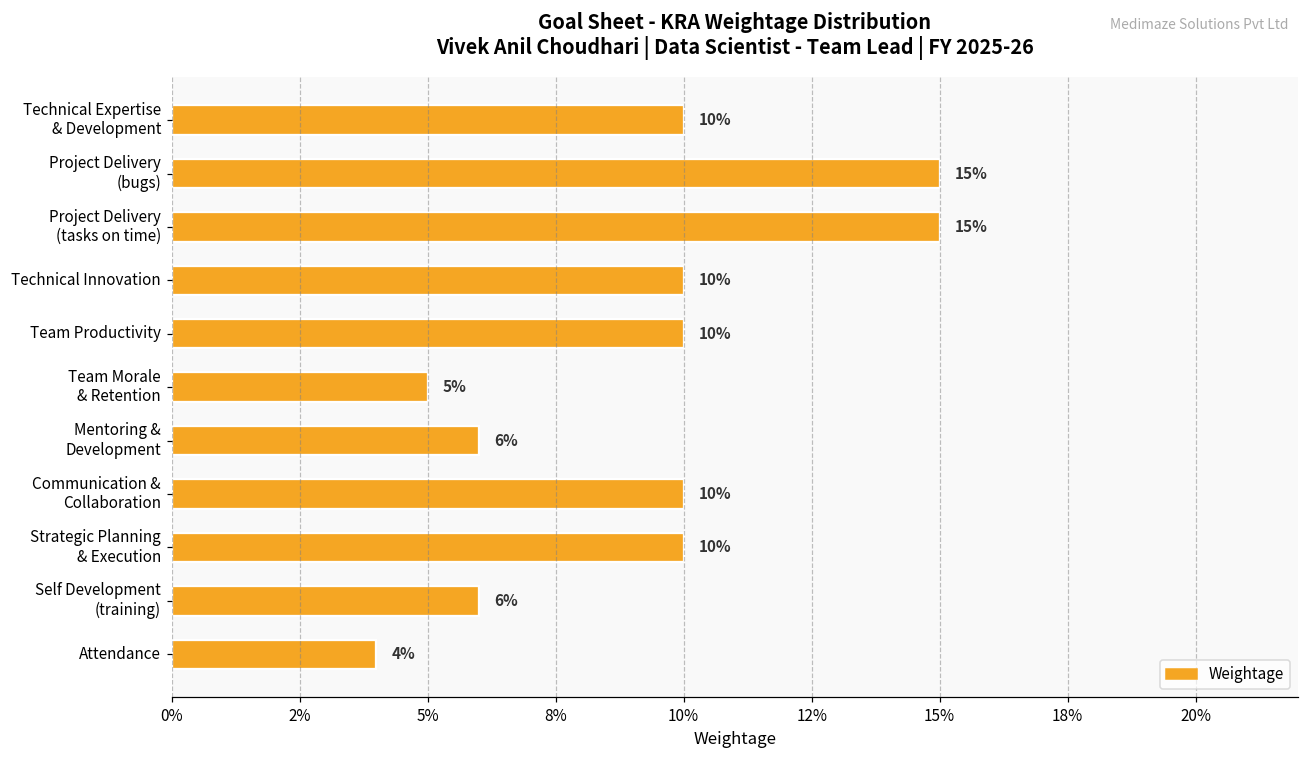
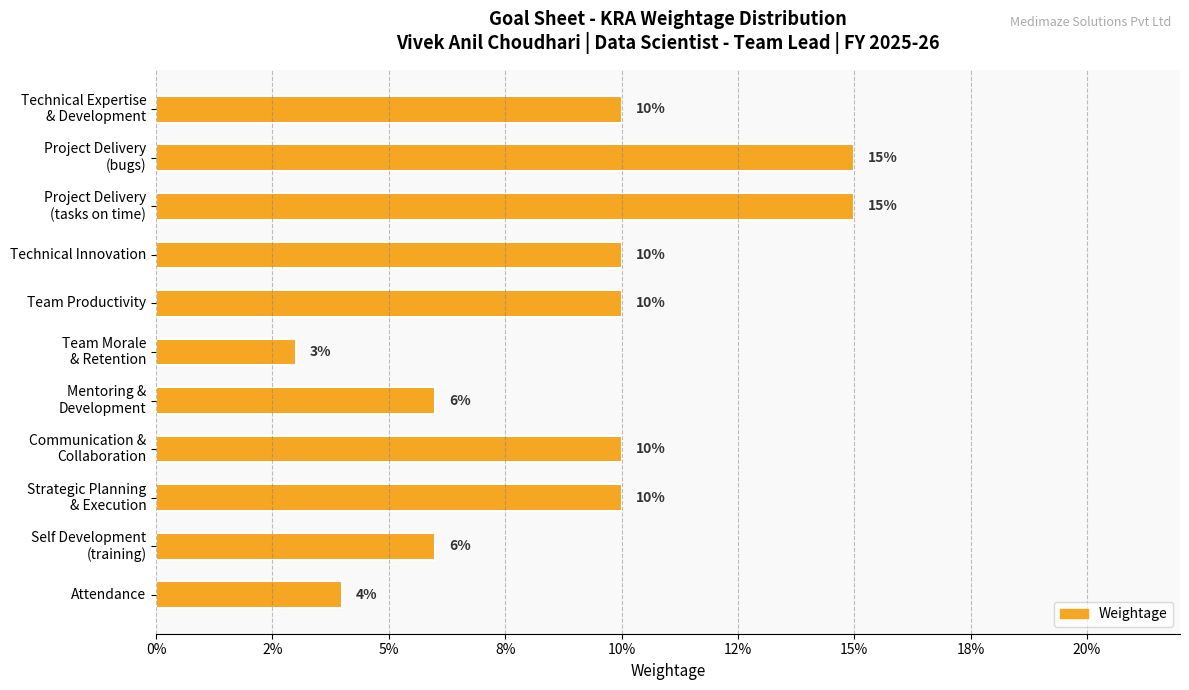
Team Morale & Retention: 5% -> 3%
